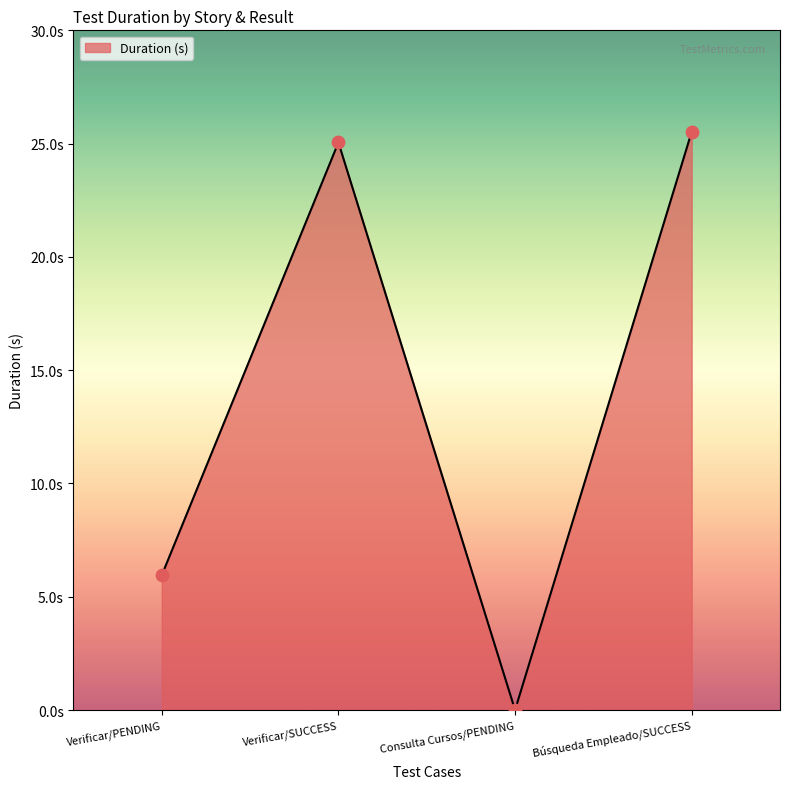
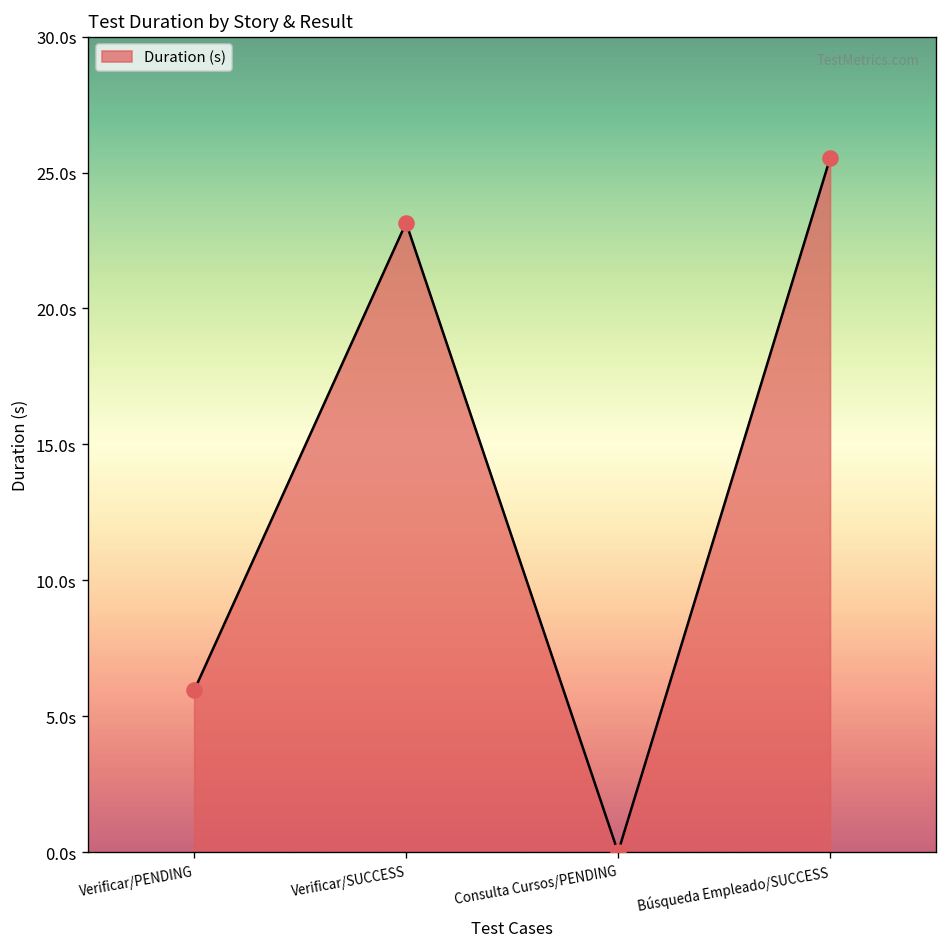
Verificar/SUCCESS: 25.1s -> 23.2s
